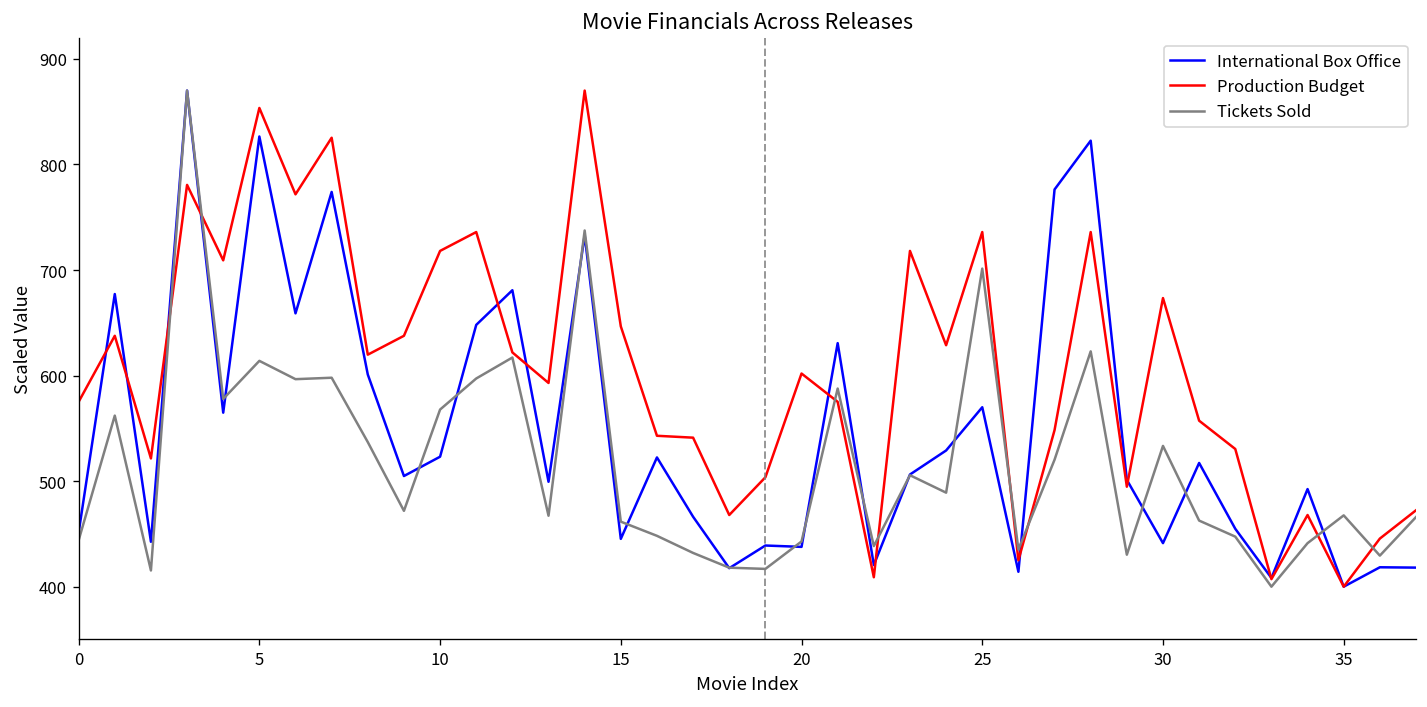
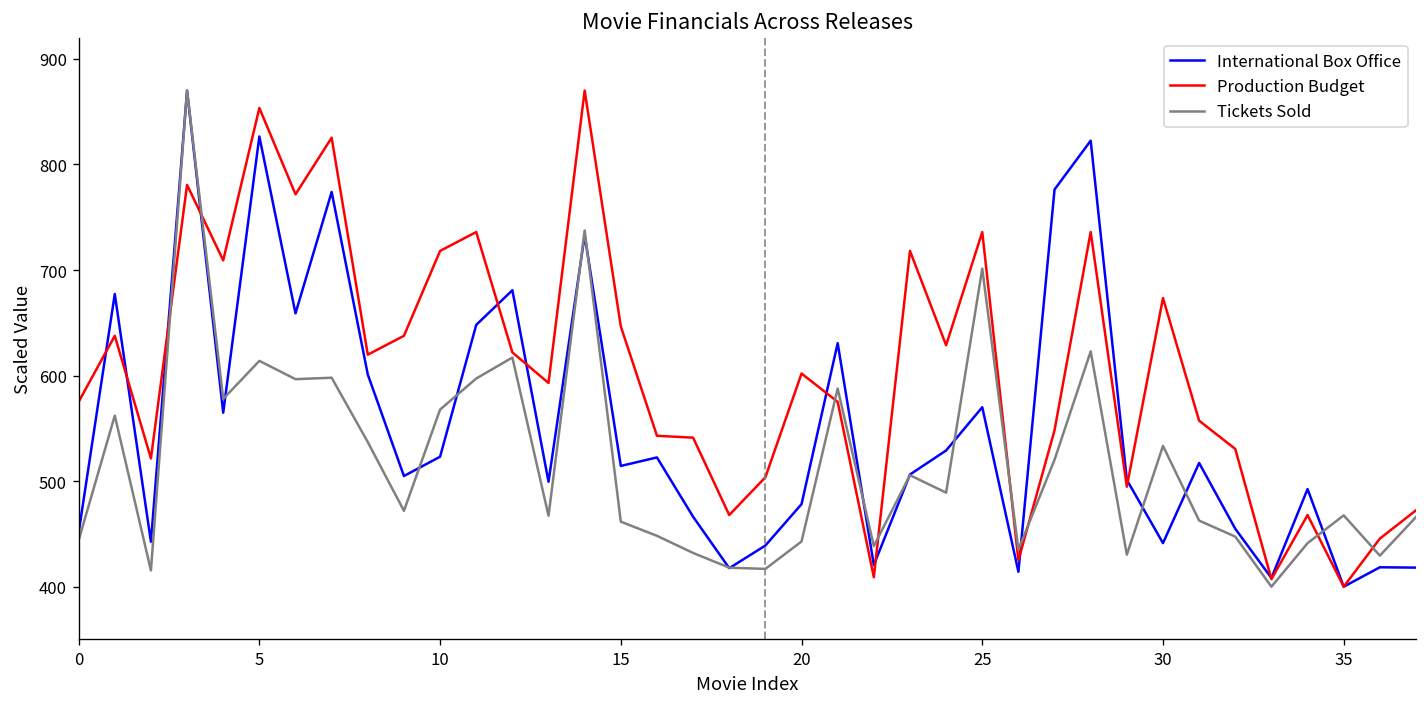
International Box Office, 15: 450 -> 510
International Box Office, 20: 440 -> 480
